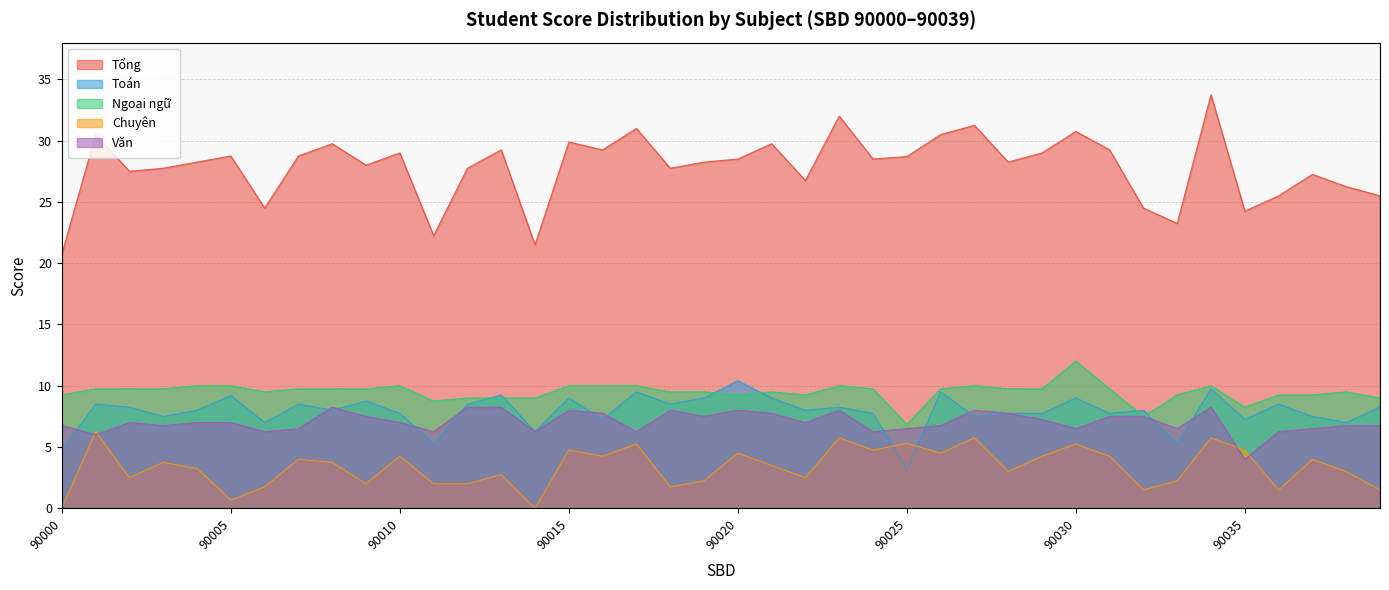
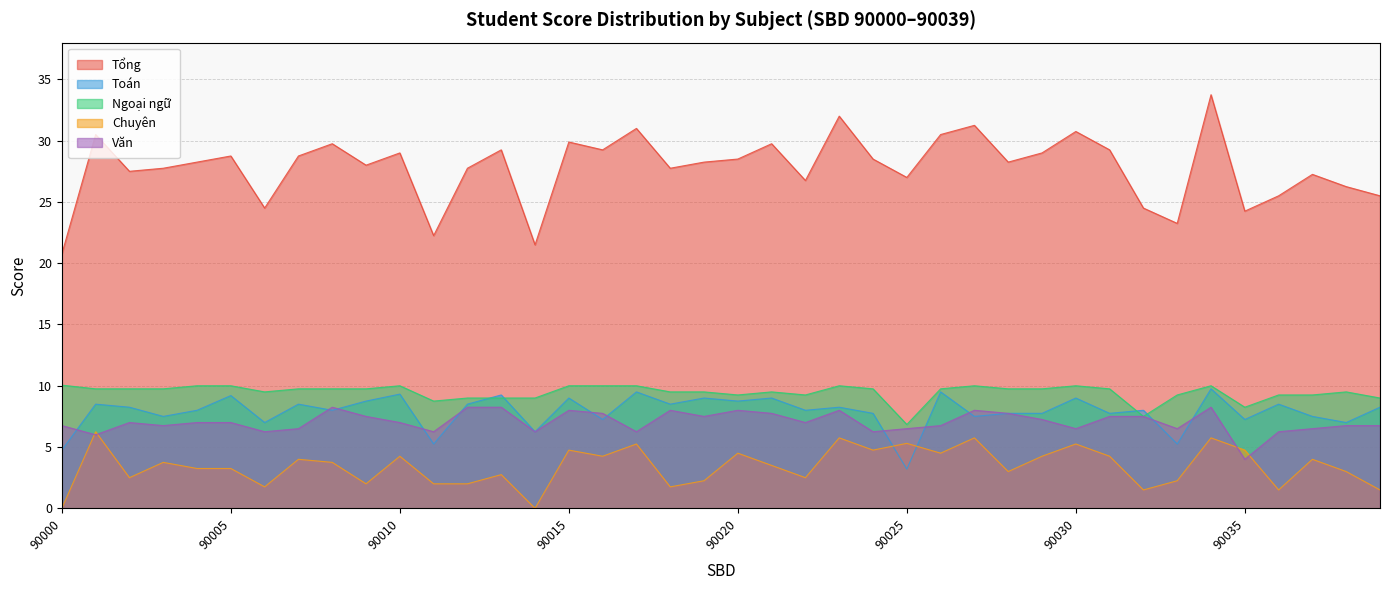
Ngoại ngữ, 90000: 9.3 -> 10.1
Chuyên, 90005: 0.7 -> 3.3
Toán, 90010: 7.8 -> 9.3
Toán, 90020: 10.4 -> 8.8
Tổng, 90025: 28.7 -> 27.0
Ngoại ngữ, 90030: 12 -> 10
